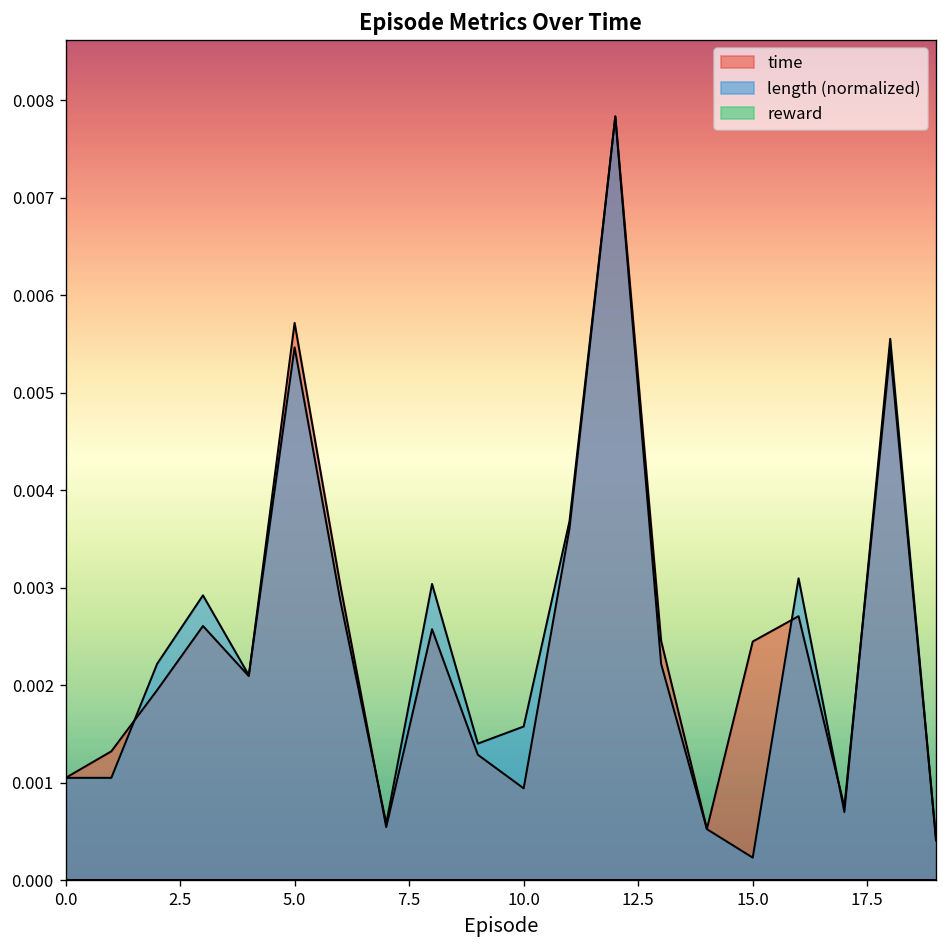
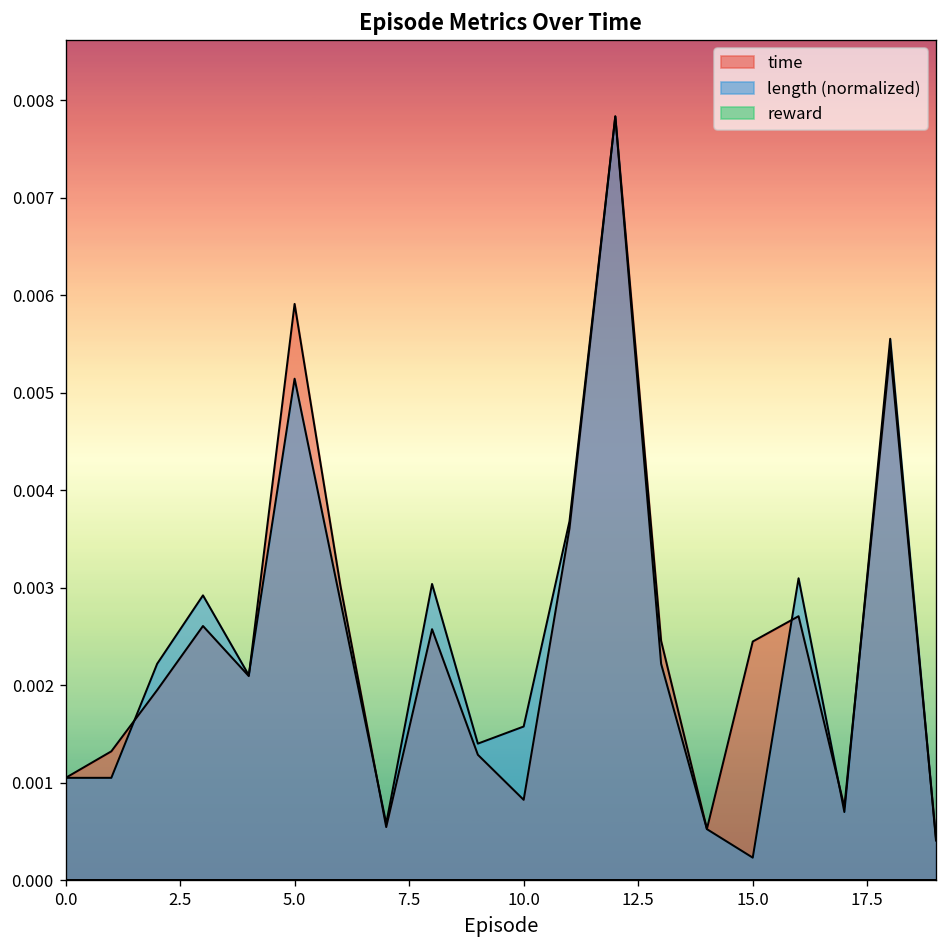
time, 5.0: 0.0057 -> 0.0059
length (normalized), 5.0: 0.0055 -> 0.0051
time, 10.0: 0.0009 -> 0.0008
